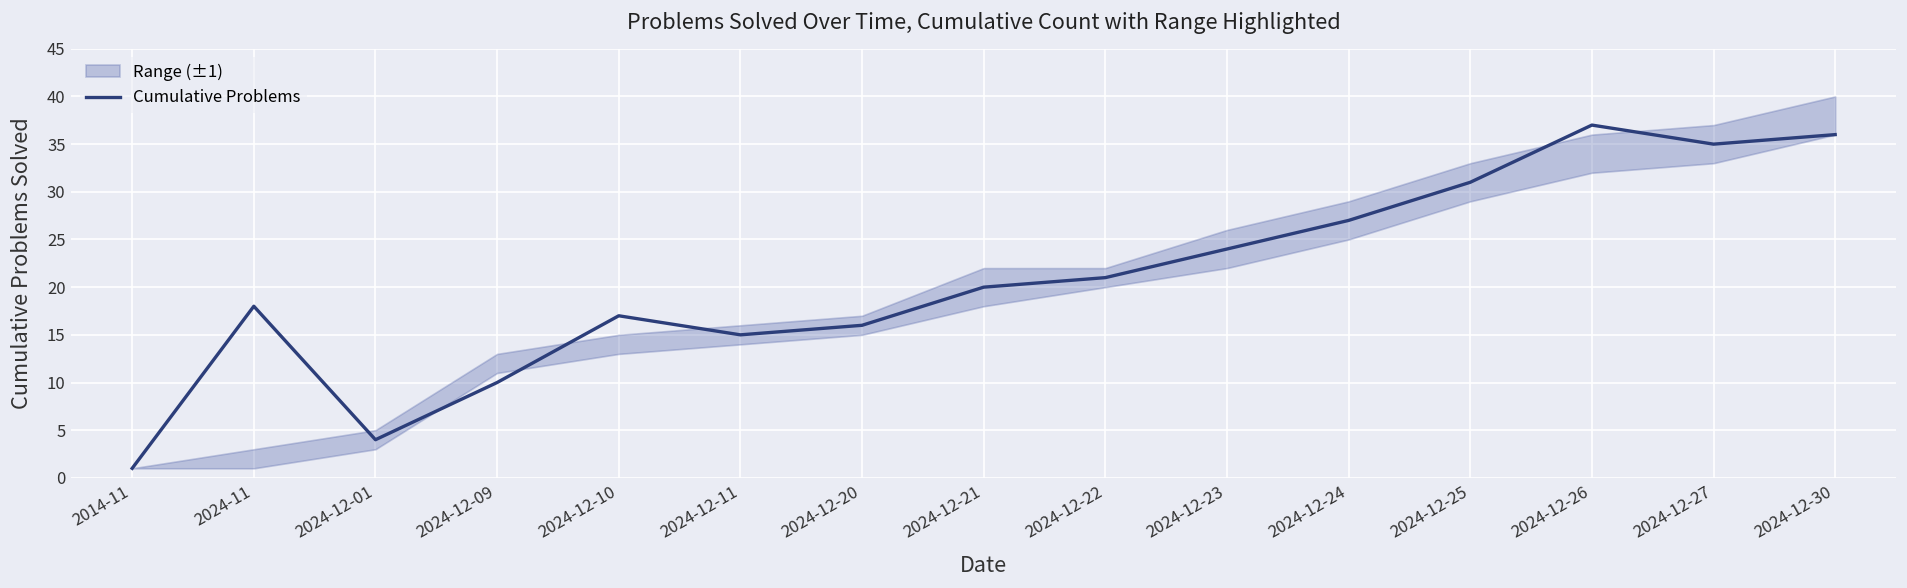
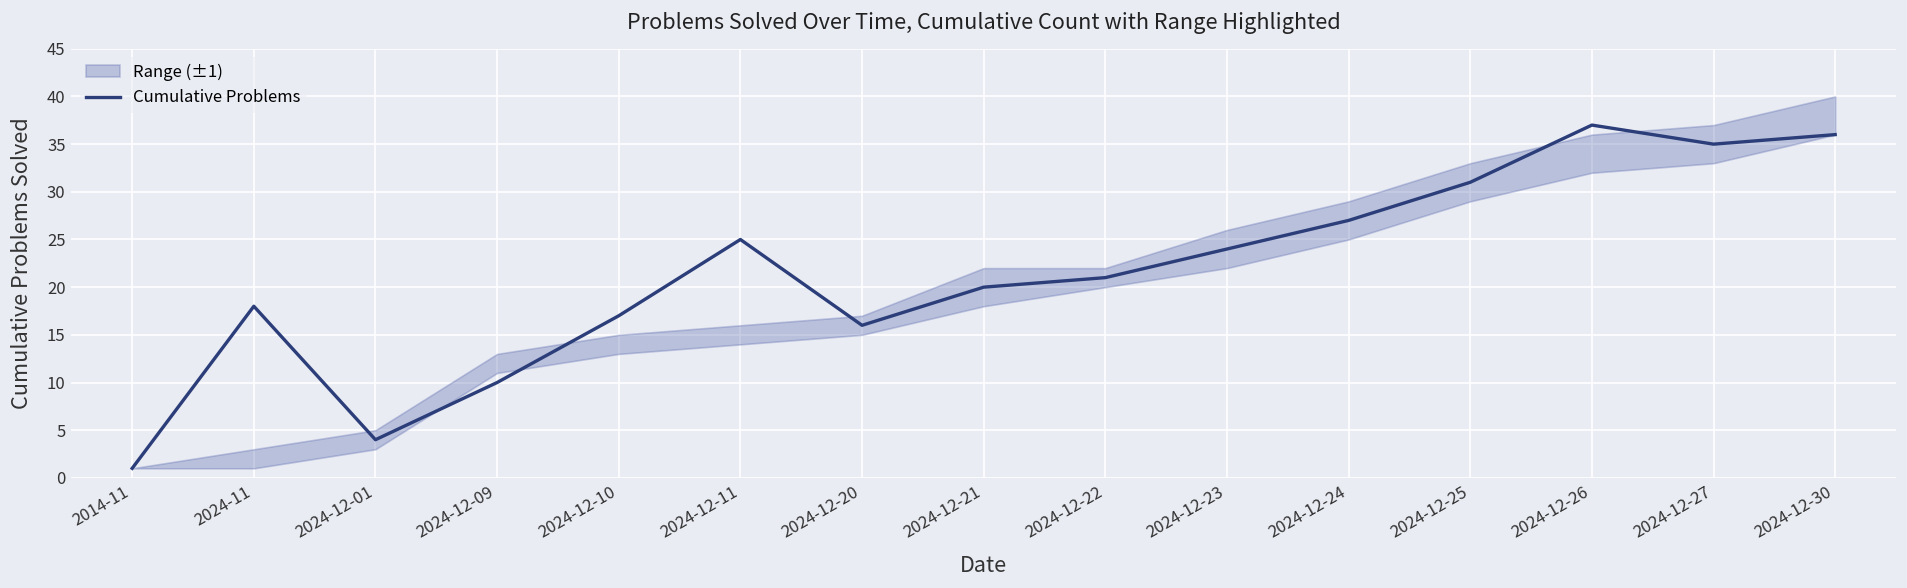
Cumulative Problems, 2024-12-11: 15 -> 25
